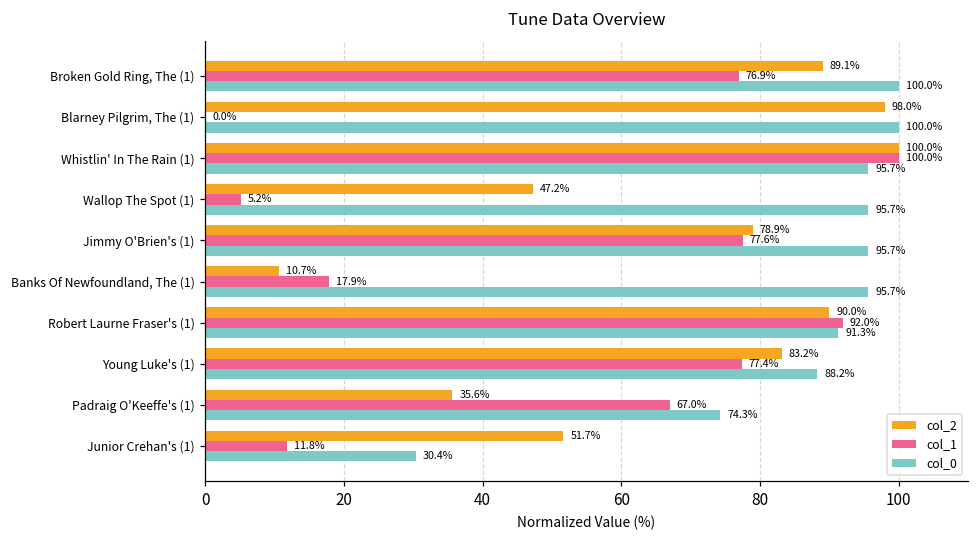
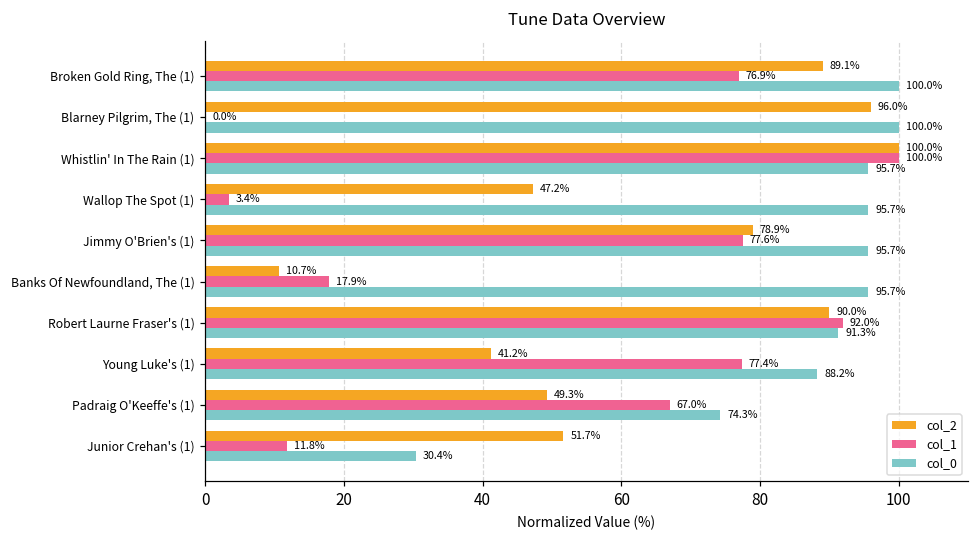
col_2, Blarney Pilgrim, The (1): 98.0% -> 96.0%
col_1, Wallop The Spot (1): 5.2% -> 3.4%
col_2, Young Luke's (1): 83.2% -> 41.2%
col_2, Padraig O'Keeffe's (1): 35.6% -> 49.3%
